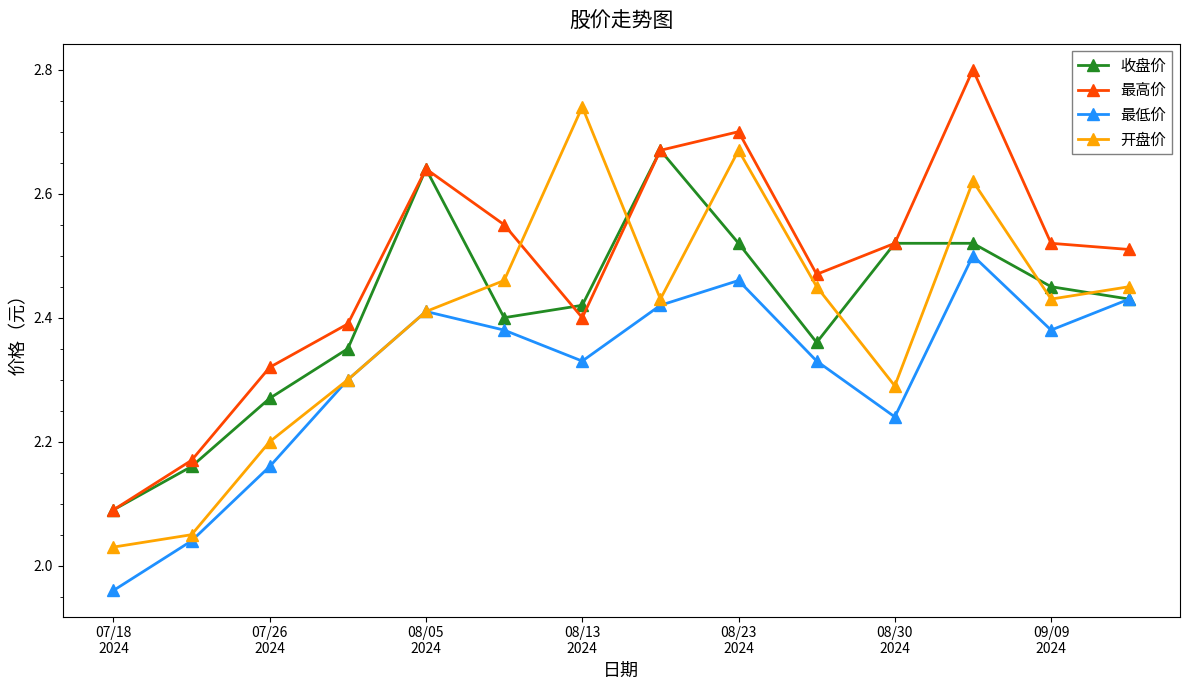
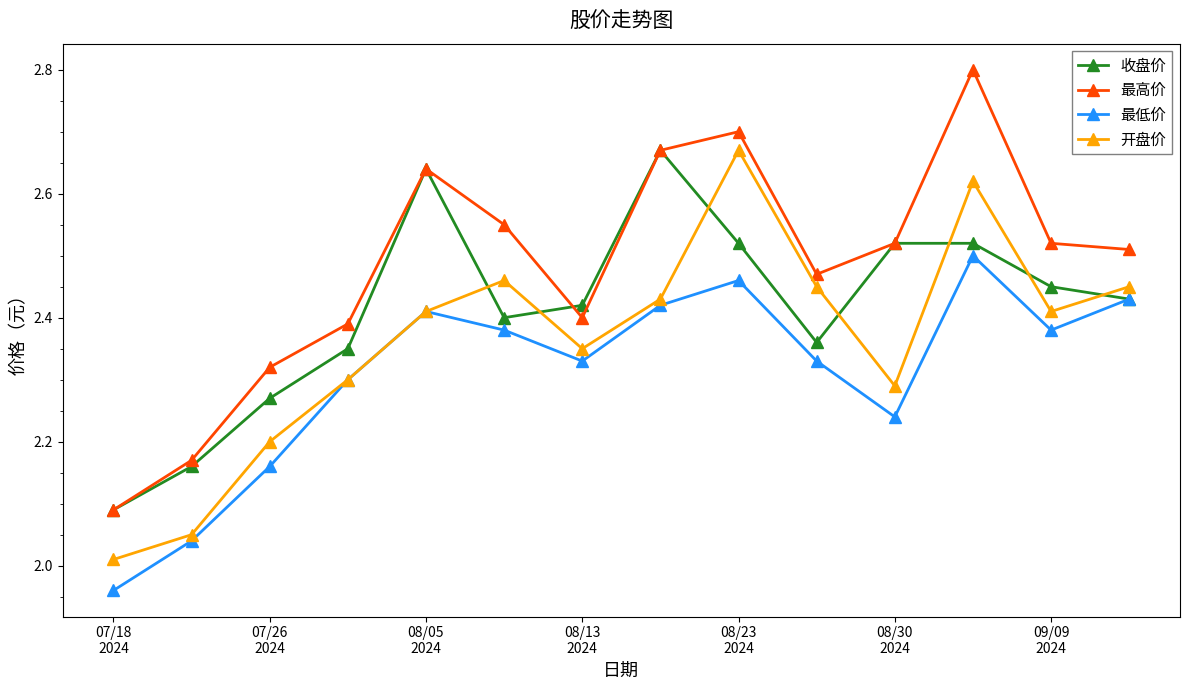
开盘价, 07/18 2024: 2.03 -> 2.01
开盘价, 08/13 2024: 2.74 -> 2.35
开盘价, 09/09 2024: 2.43 -> 2.41
